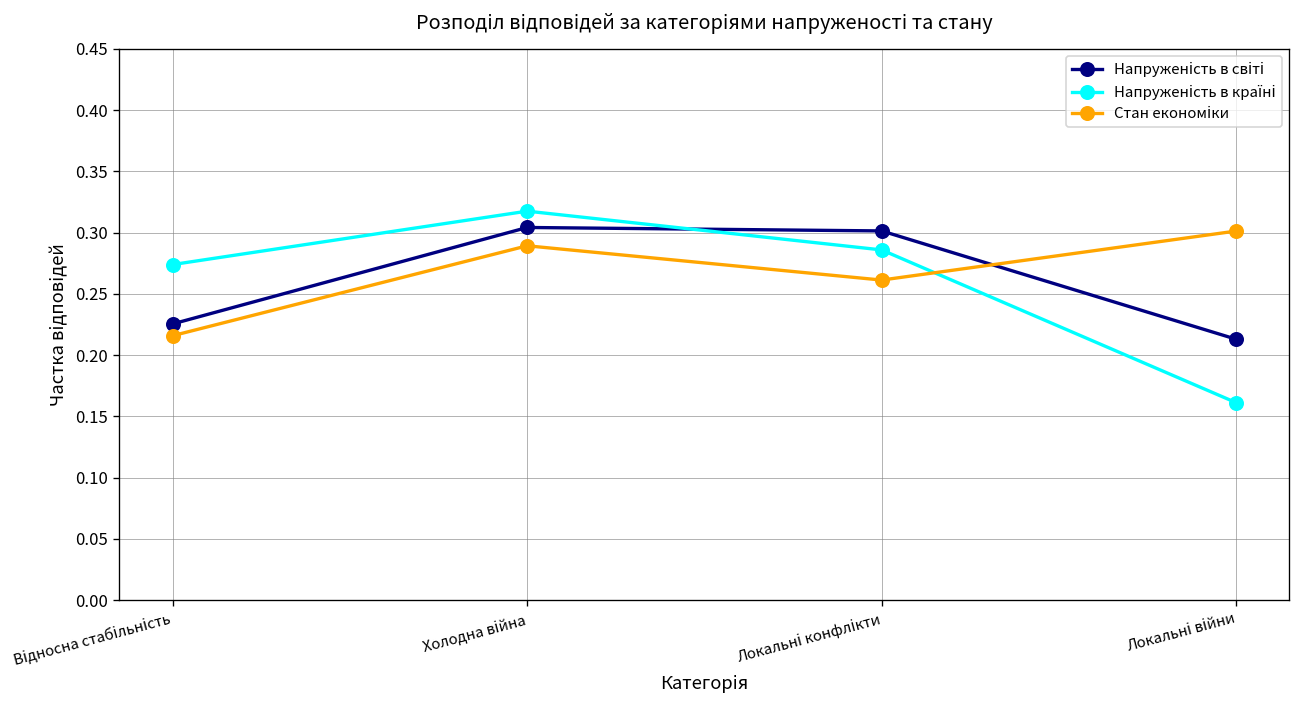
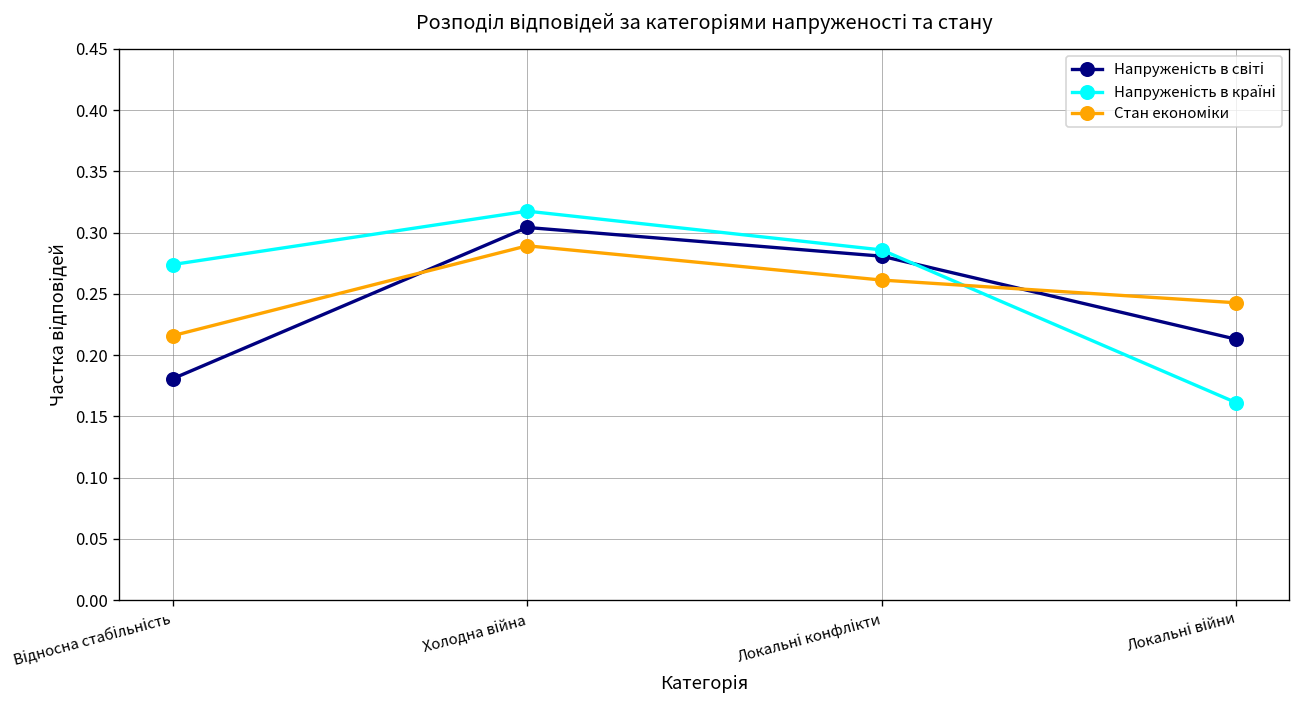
Напруженість в світі, Відносна стабільність: 0.225 -> 0.181
Напруженість в світі, Локальні конфлікти: 0.301 -> 0.281
Стан економіки, Локальні війни: 0.301 -> 0.243
